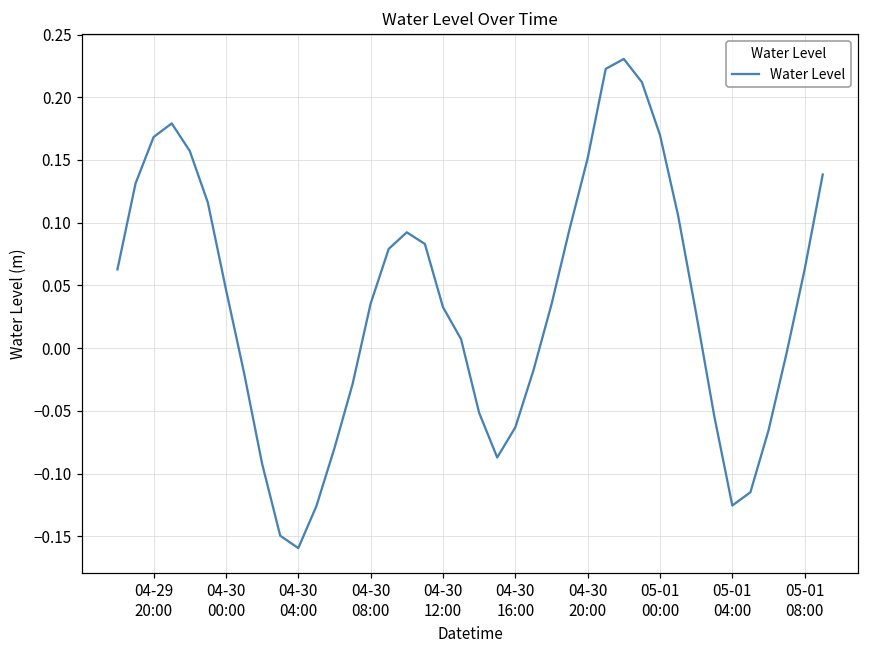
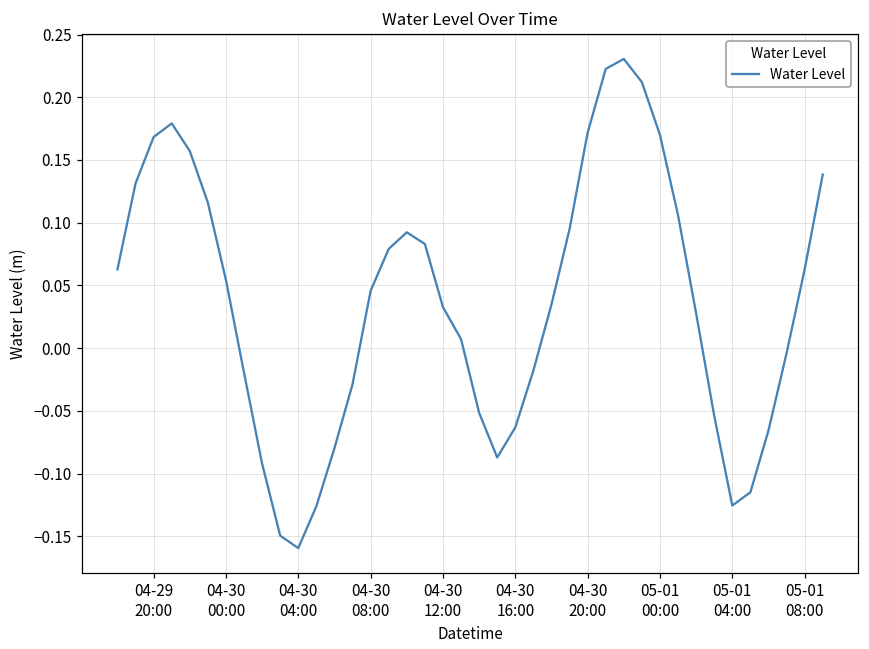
04-30 00:00: 0.047 -> 0.054
04-30 08:00: 0.035 -> 0.046
04-30 20:00: 0.151 -> 0.172
